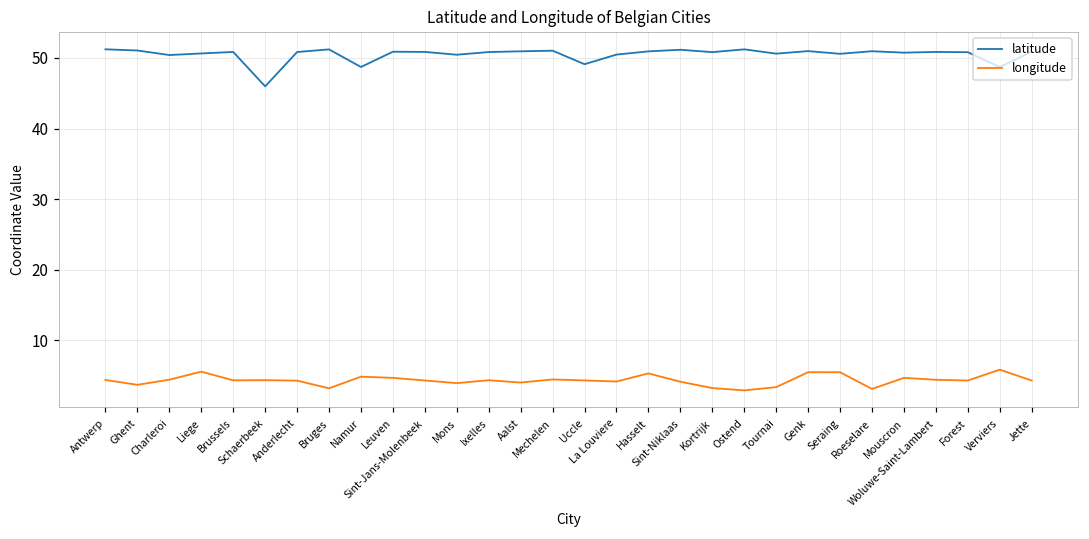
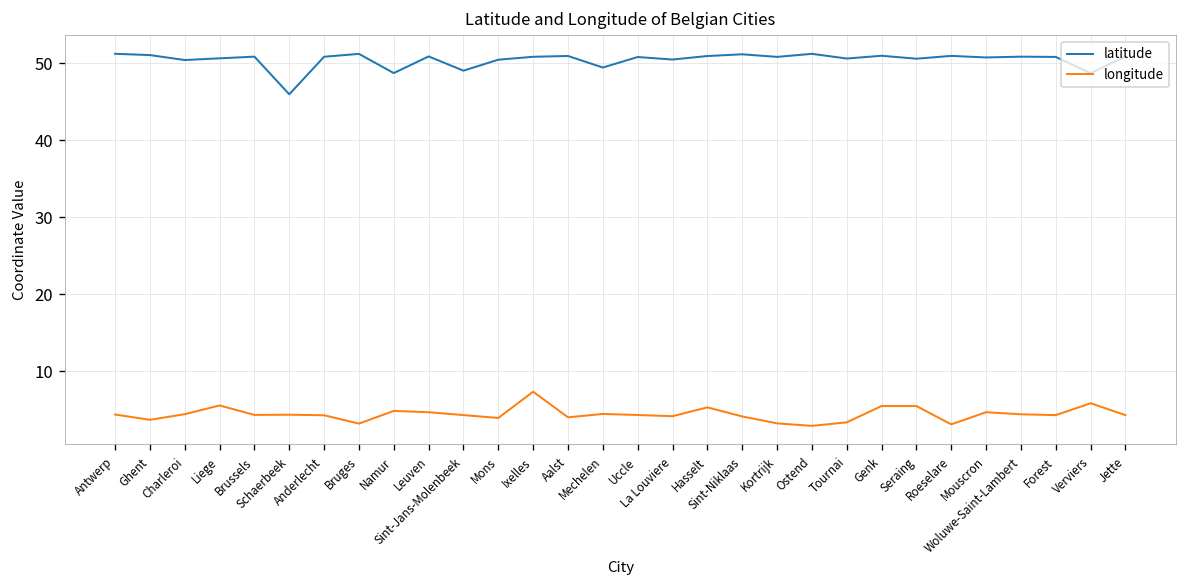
latitude, Sint-Jans-Molenbeek: 51 -> 49
longitude, Ixelles: 4 -> 7
latitude, Mechelen: 51 -> 49
latitude, Uccle: 49 -> 51
